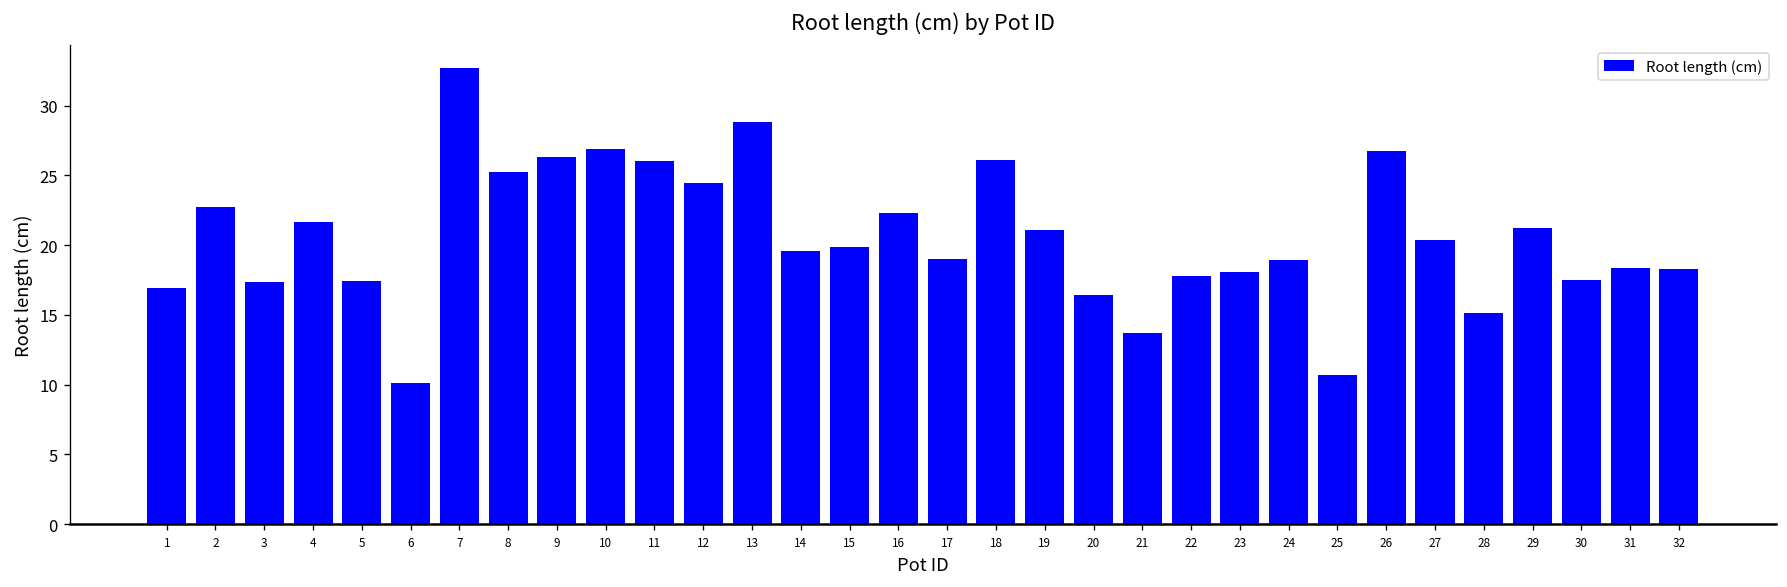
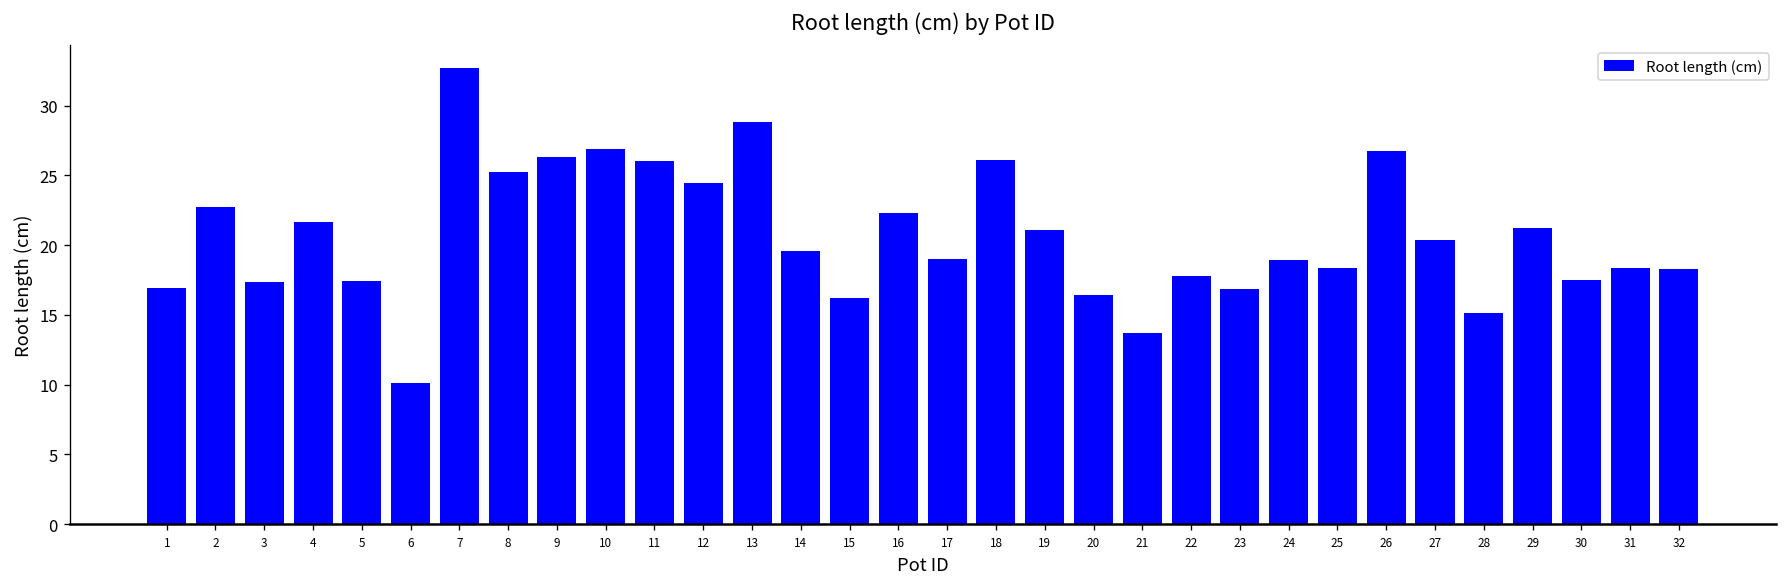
15: 19.9 -> 16.2
23: 18.1 -> 16.9
25: 10.7 -> 18.4
